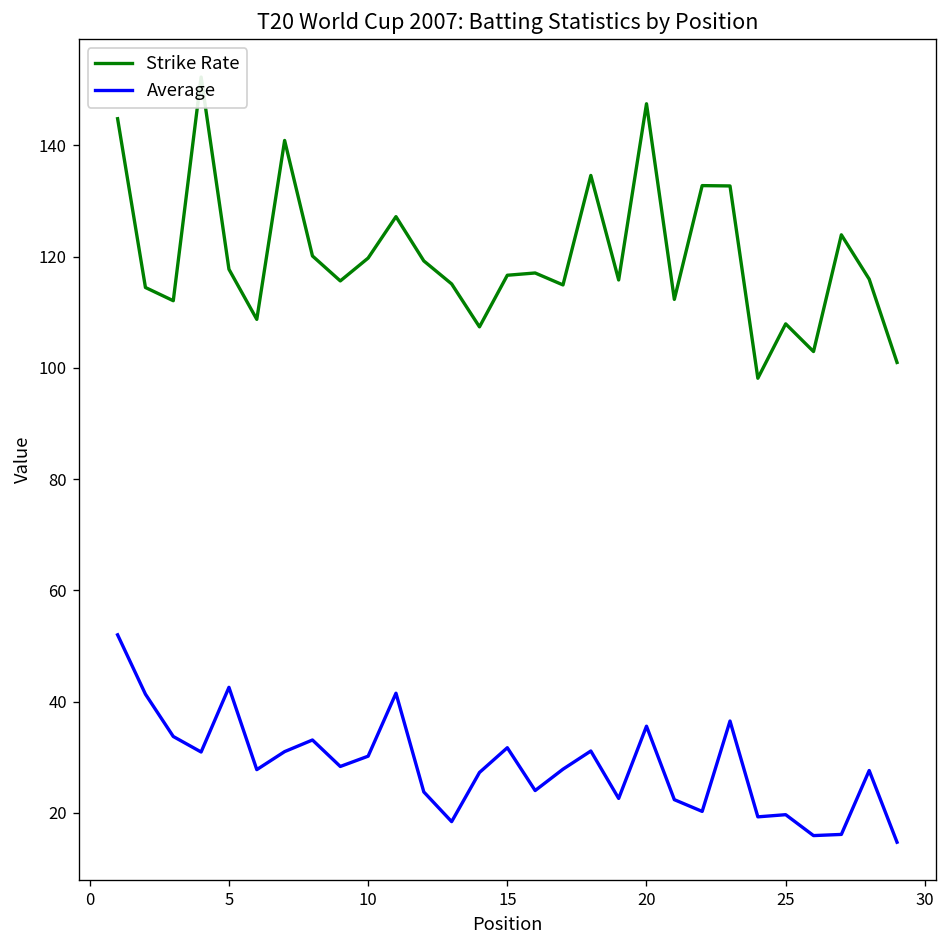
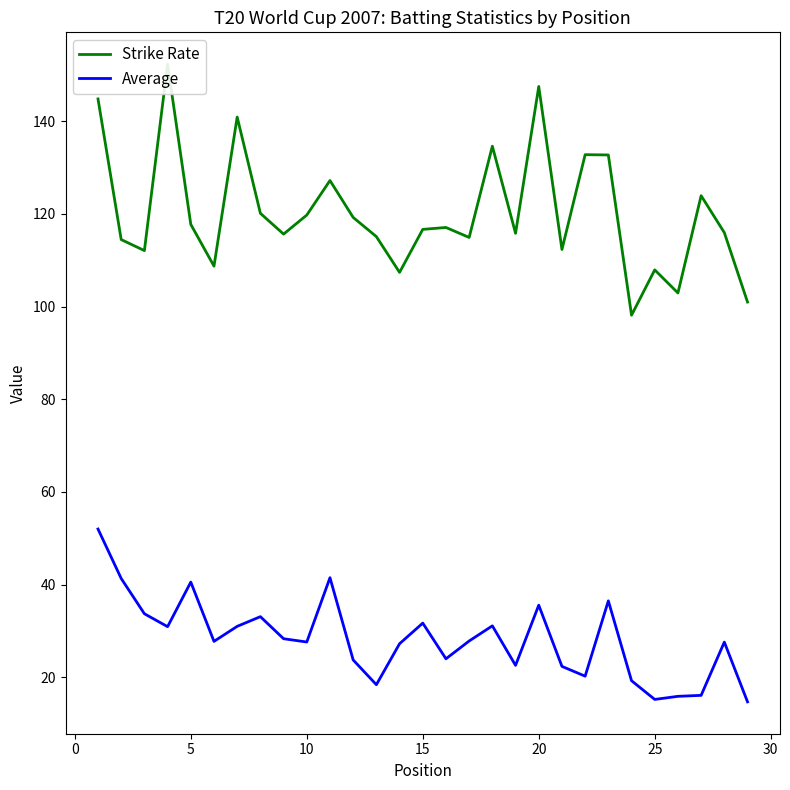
Average, 5: 43 -> 41
Average, 10: 30 -> 28
Average, 25: 20 -> 15
